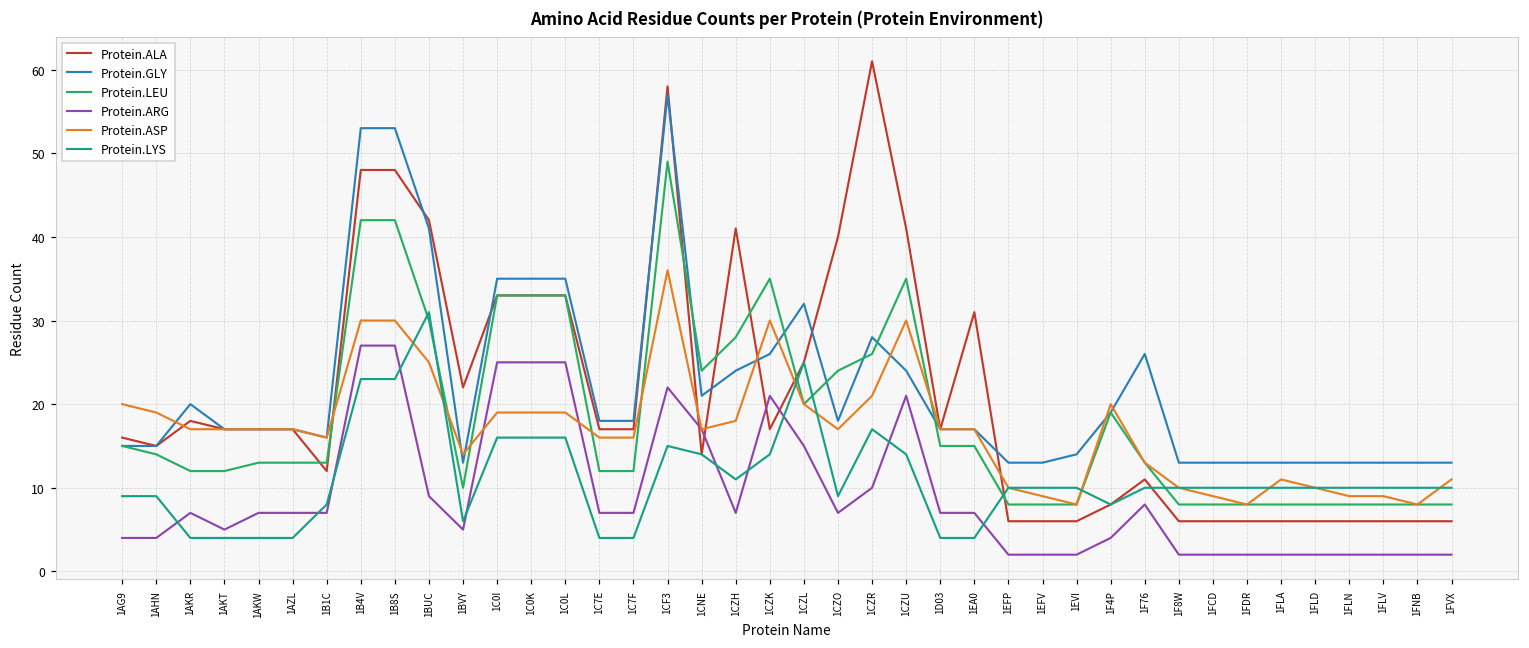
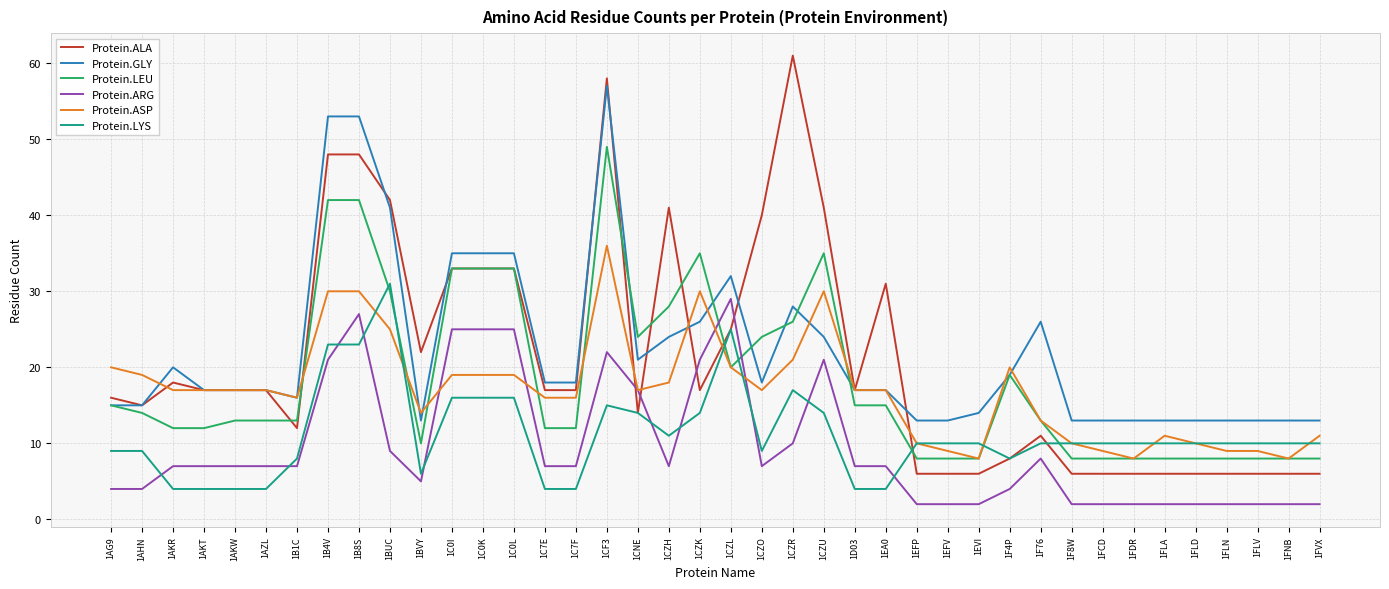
Protein.ARG, 1AKT: 5 -> 7
Protein.ARG, 1B4V: 27 -> 21
Protein.ARG, 1CZL: 15 -> 29
